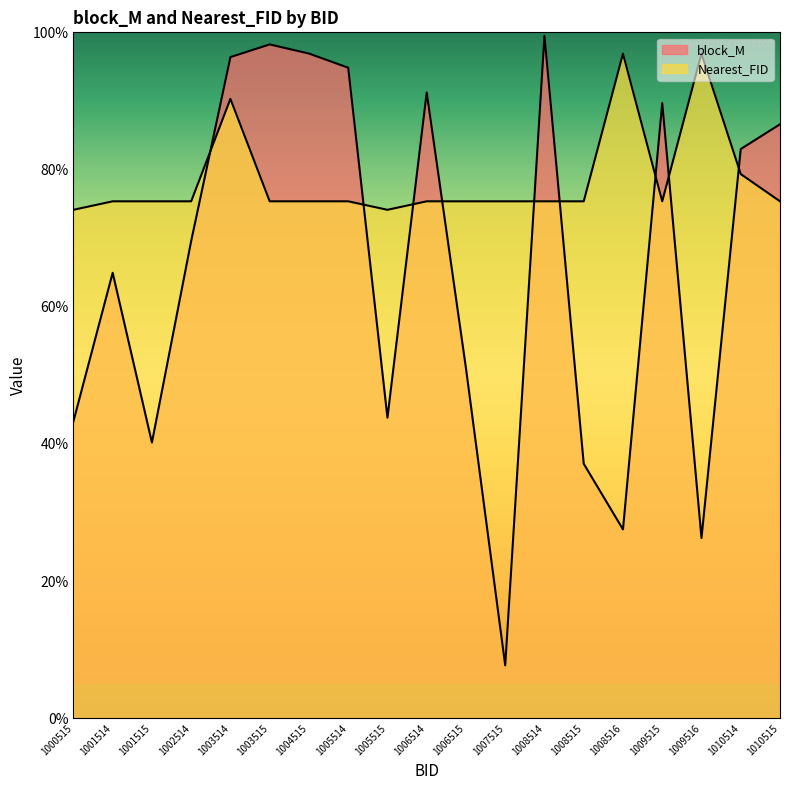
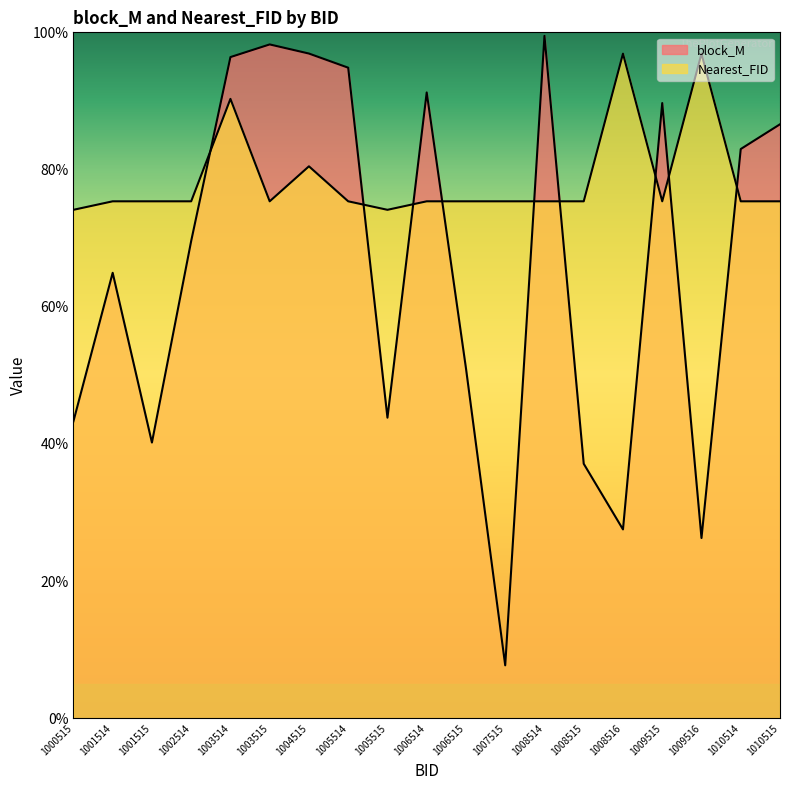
Nearest_FID, 1004515: 75% -> 80%
Nearest_FID, 1010514: 79% -> 75%
